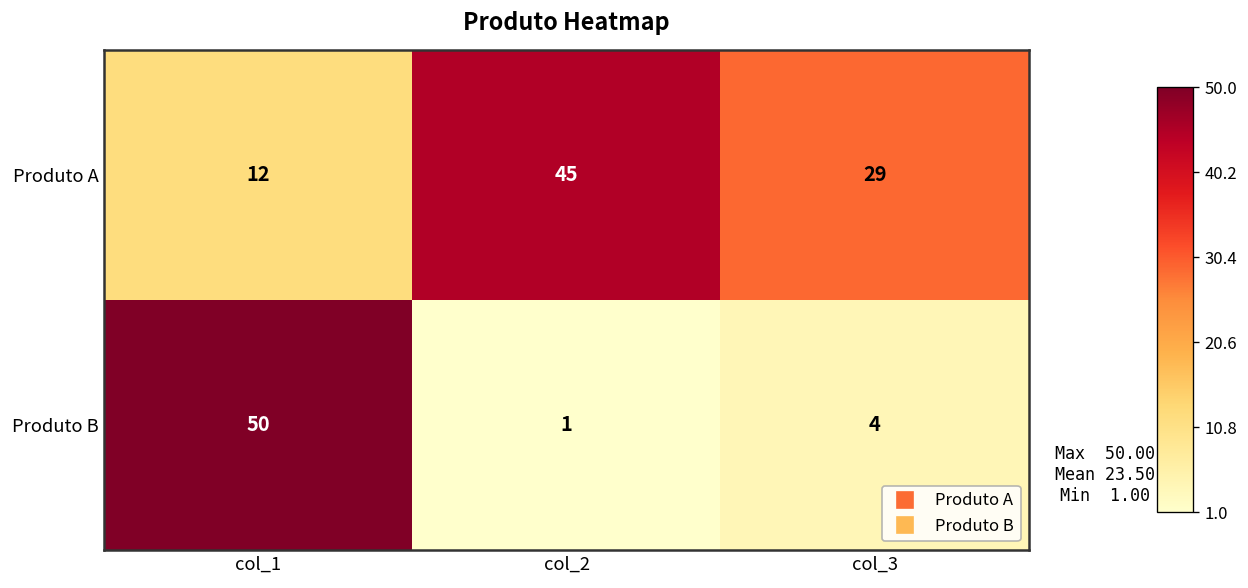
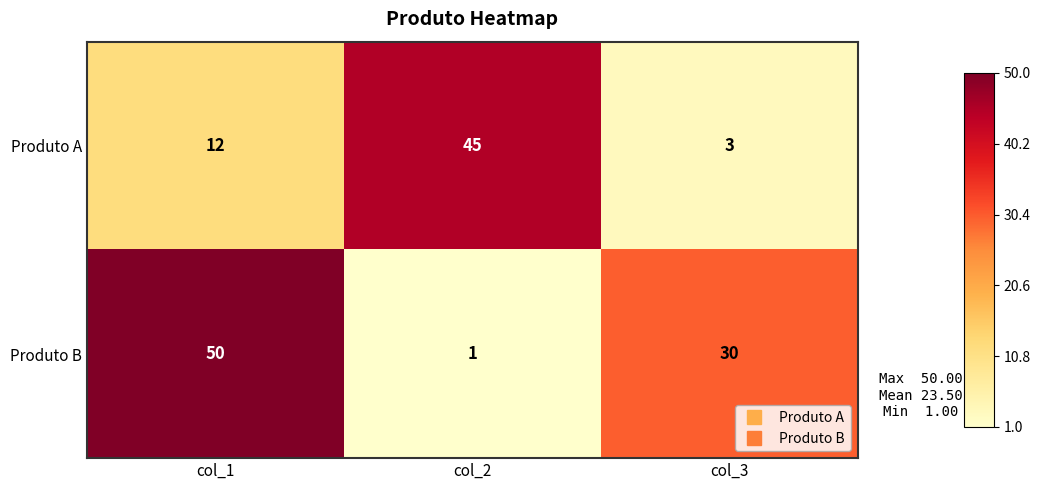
Produto A, col_3: 29 -> 3
Produto B, col_3: 4 -> 30
